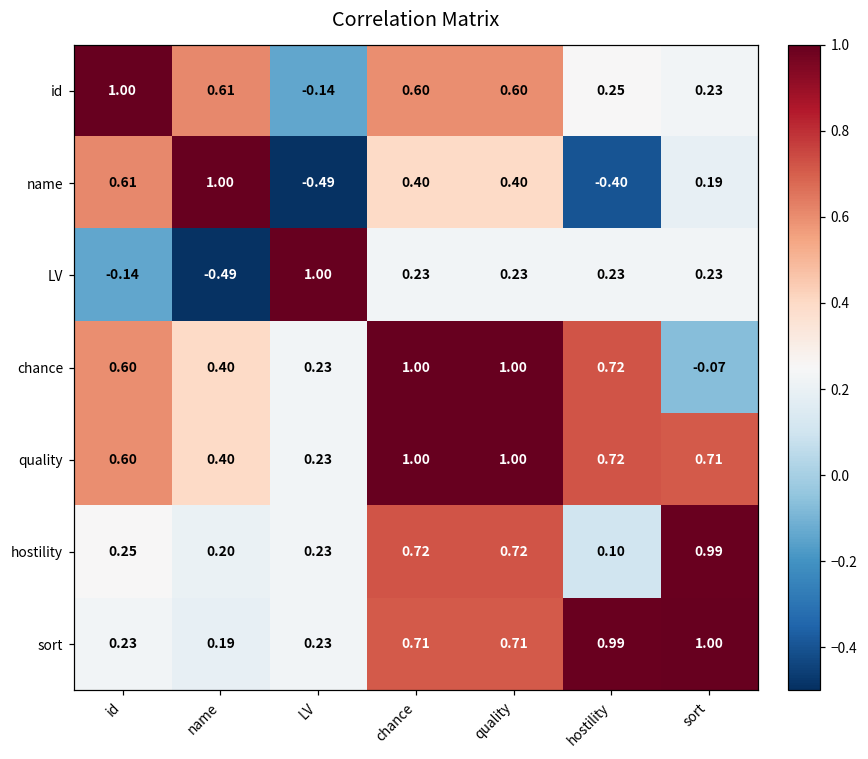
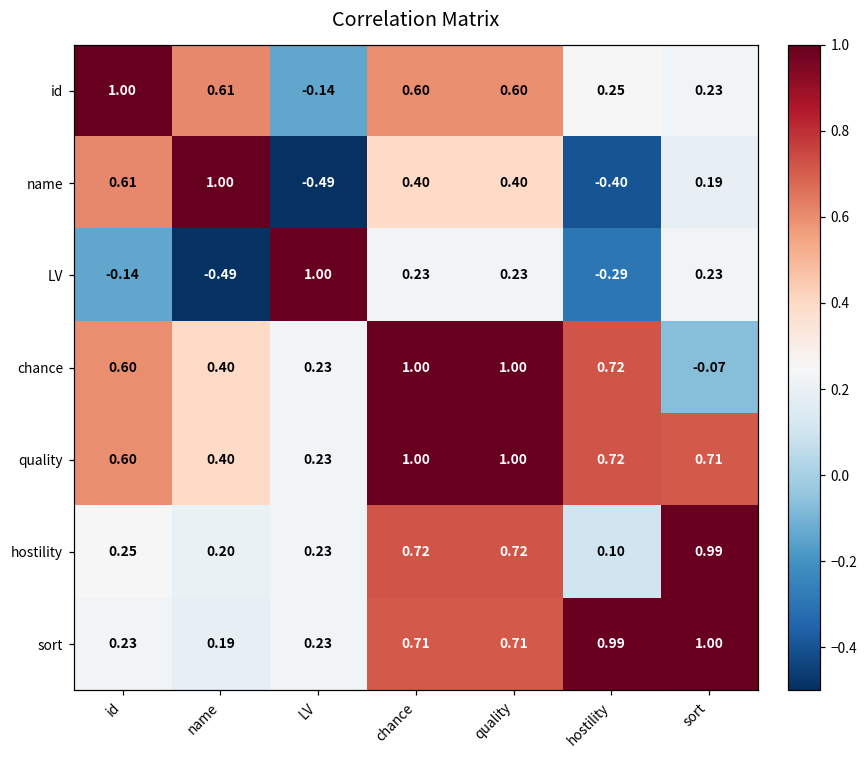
LV, hostility: 0.23 -> -0.29
